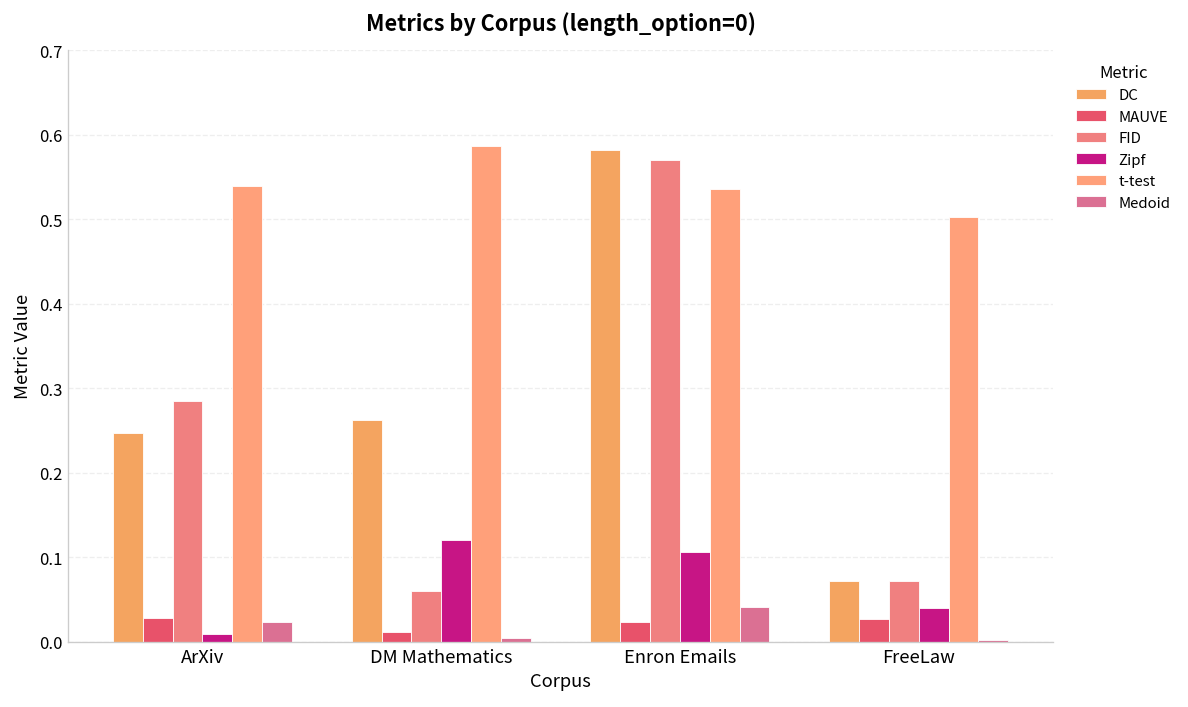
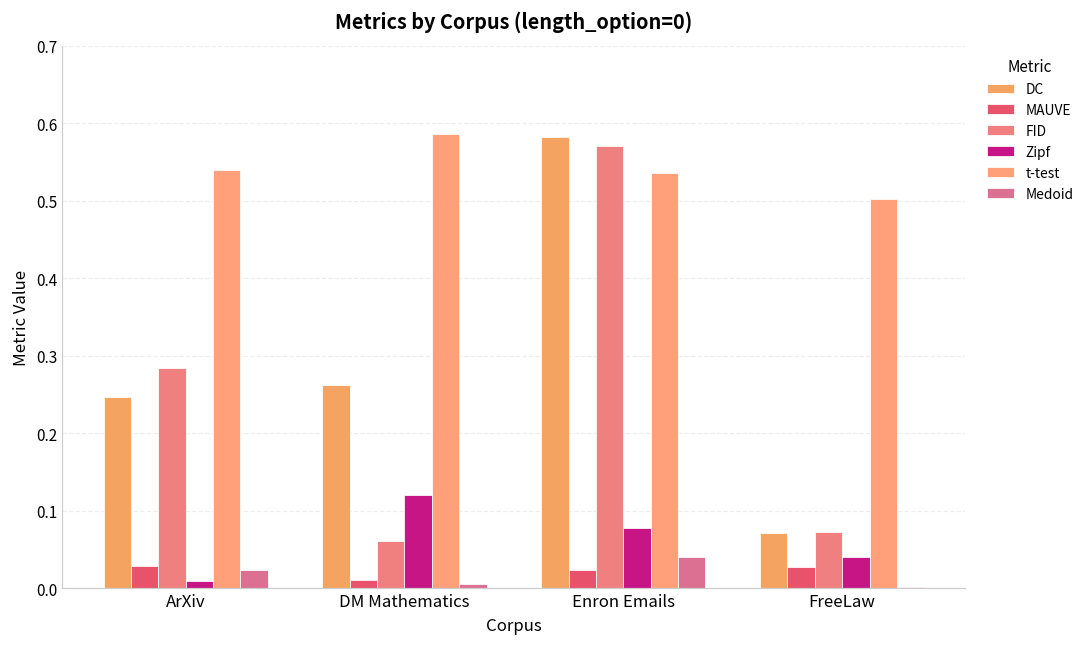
Zipf, Enron Emails: 0.11 -> 0.08
